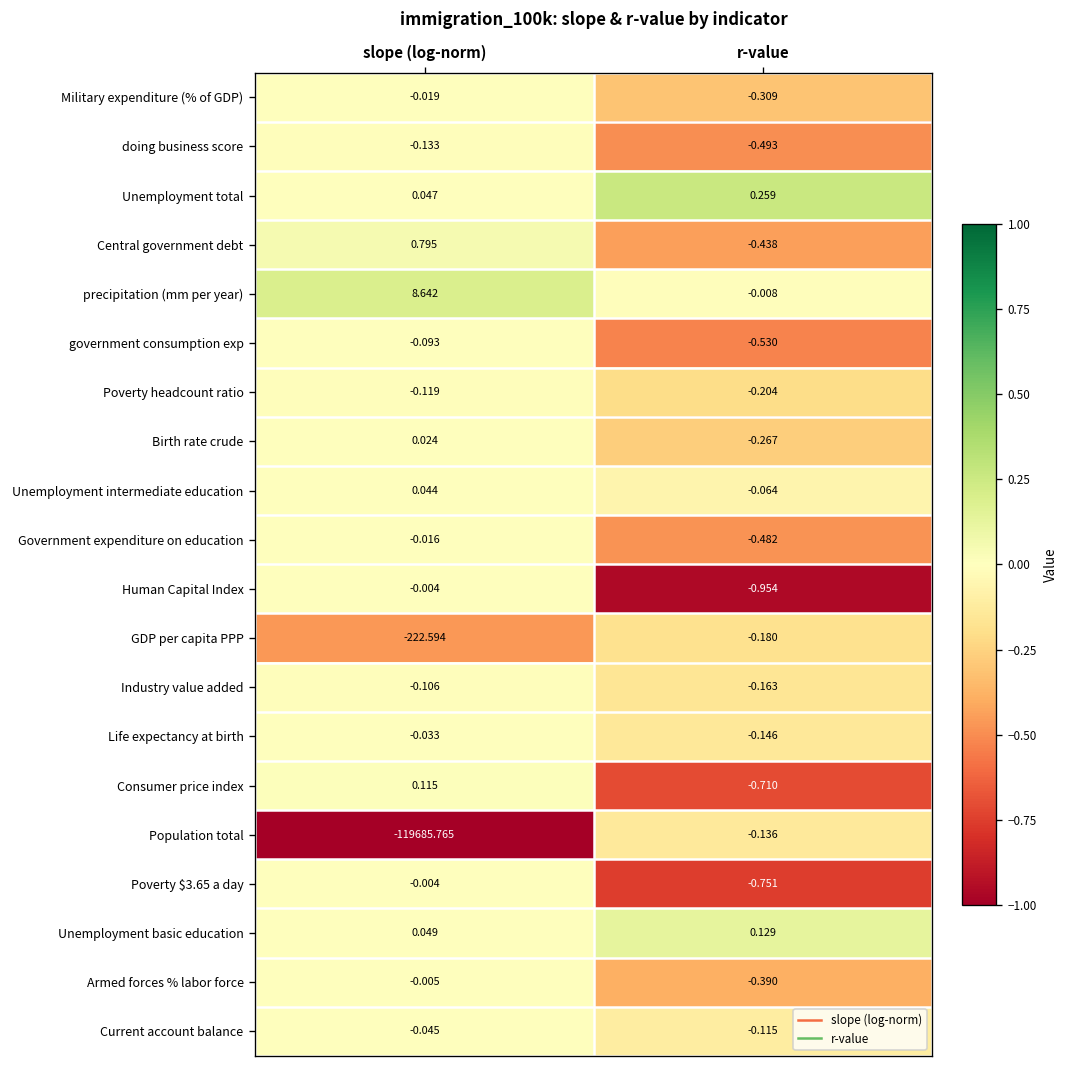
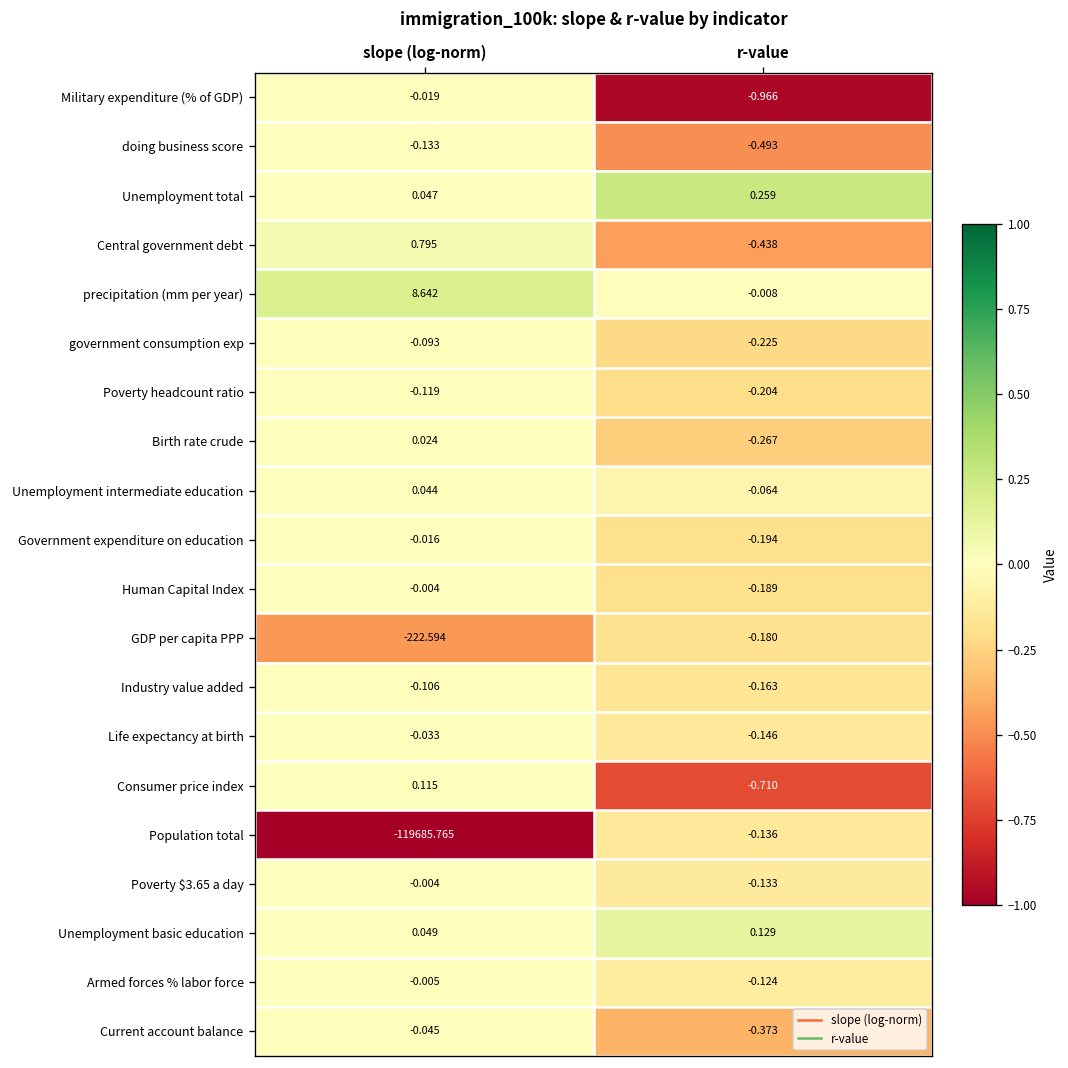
Military expenditure (% of GDP), r-value: -0.309 -> -0.966
government consumption exp, r-value: -0.530 -> -0.225
Government expenditure on education, r-value: -0.482 -> -0.194
Human Capital Index, r-value: -0.954 -> -0.189
Poverty $3.65 a day, r-value: -0.751 -> -0.133
Armed forces % labor force, r-value: -0.390 -> -0.124
Current account balance, r-value: -0.115 -> -0.373
